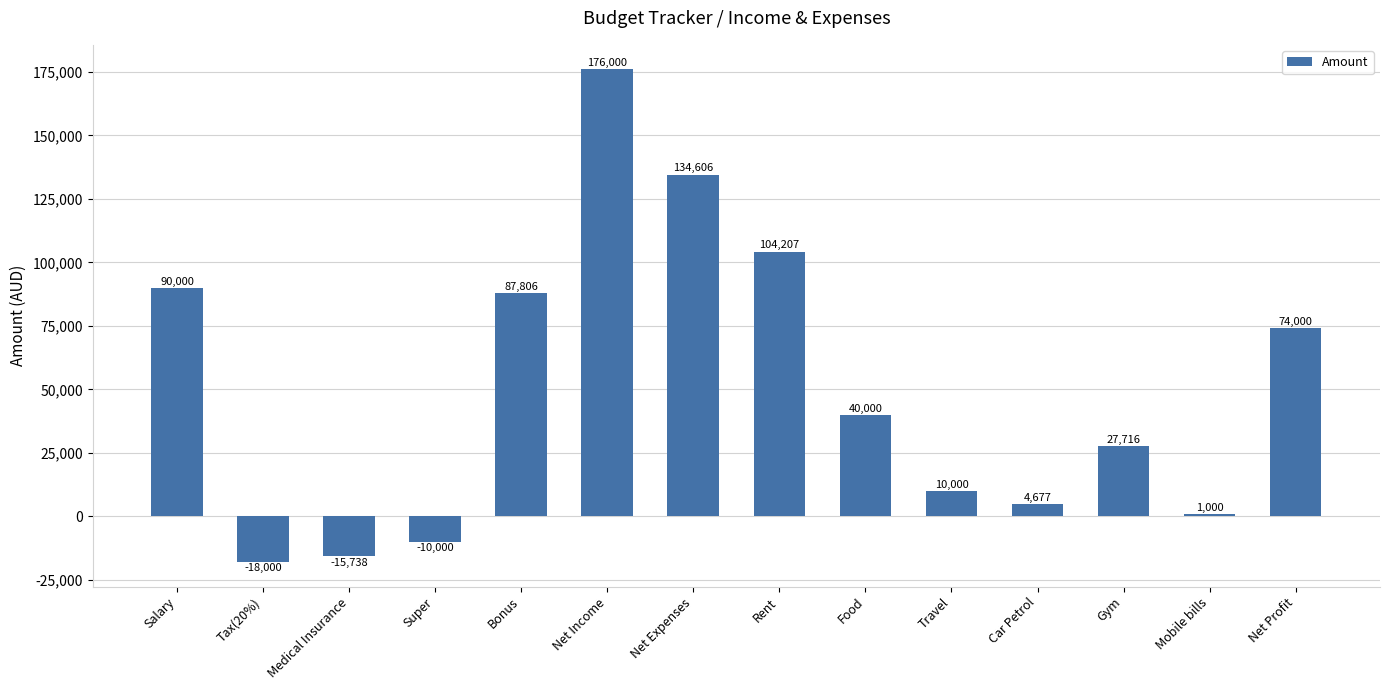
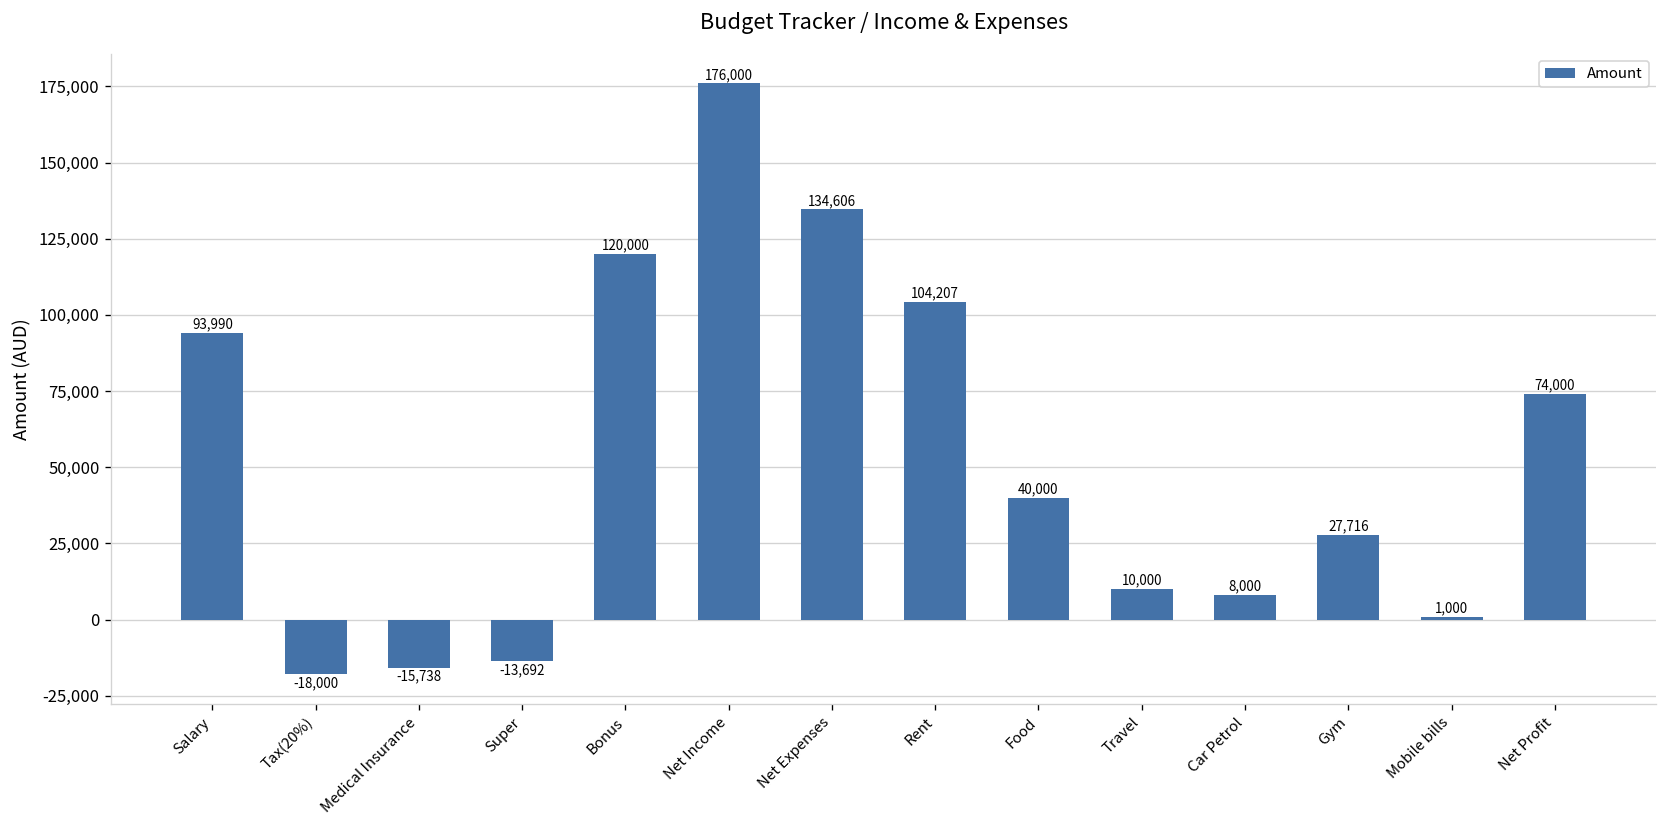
Salary: 90,000 -> 93,990
Super: -10,000 -> -13,692
Bonus: 87,806 -> 120,000
Car Petrol: 4,677 -> 8,000
